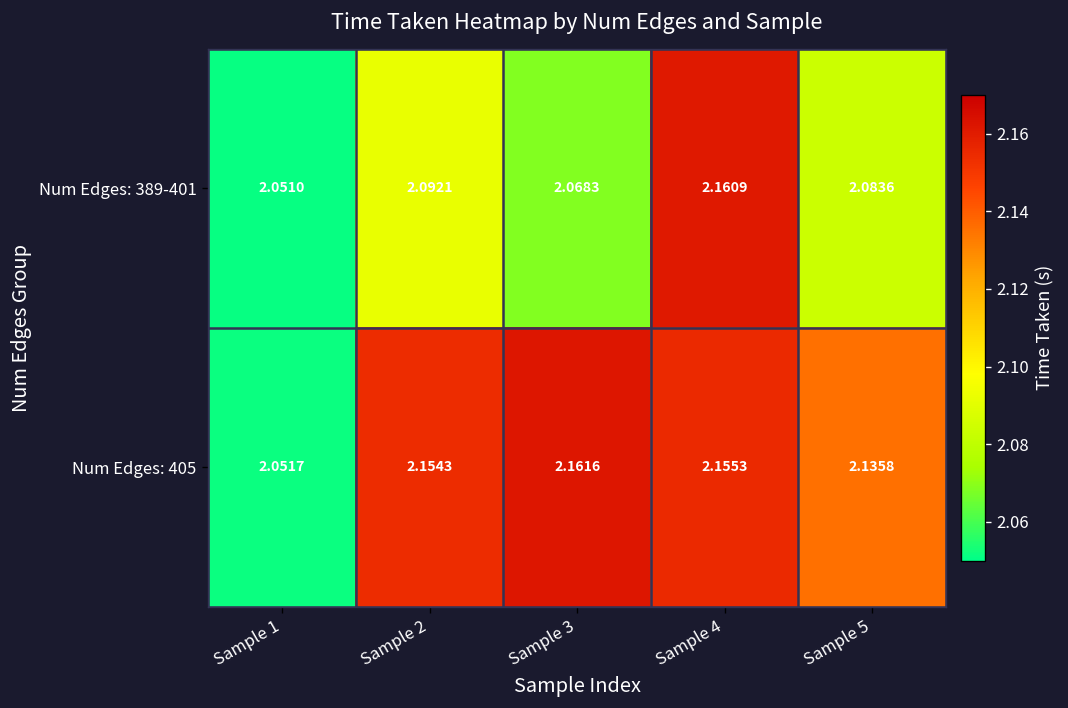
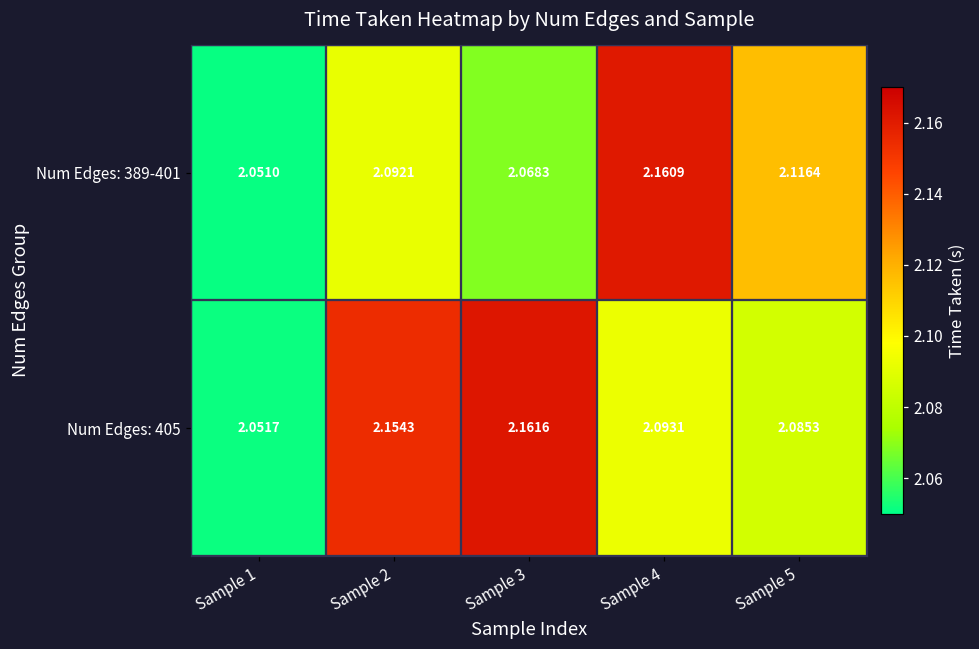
Num Edges: 389-401, Sample 5: 2.0836 -> 2.1164
Num Edges: 405, Sample 4: 2.1553 -> 2.0931
Num Edges: 405, Sample 5: 2.1358 -> 2.0853
